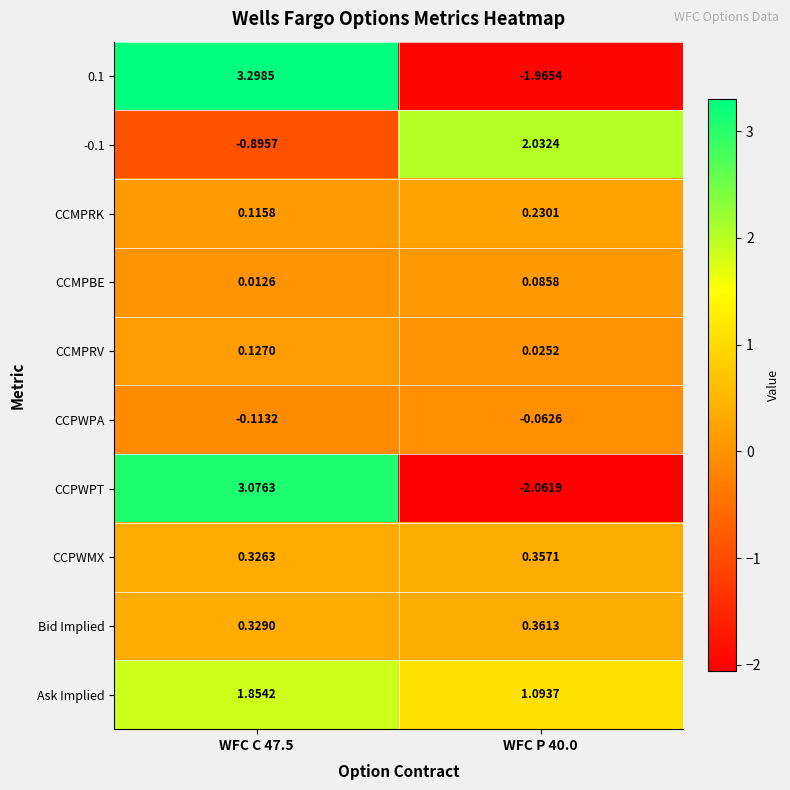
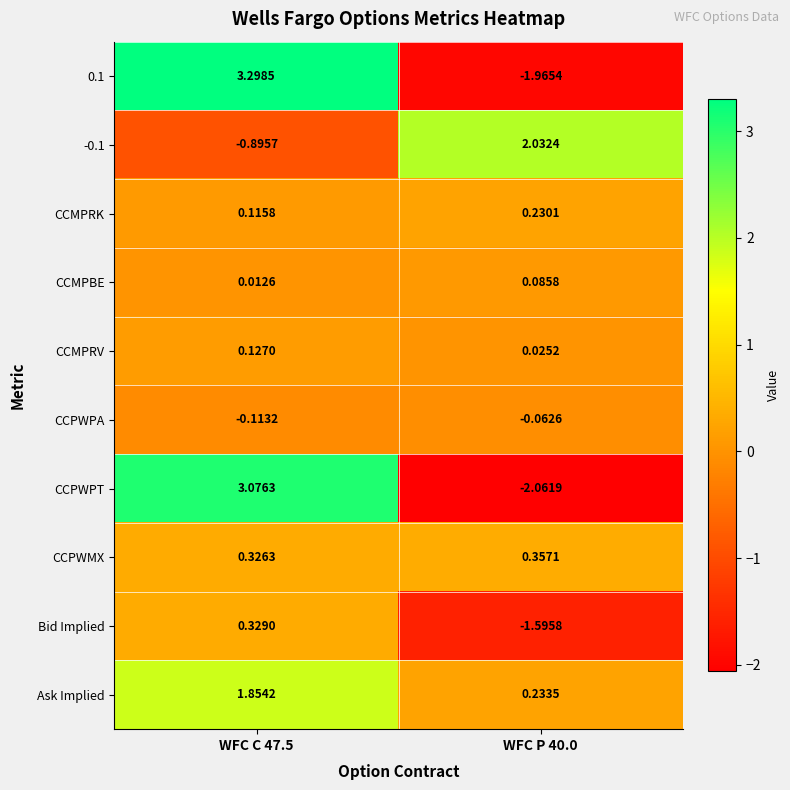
Bid Implied, WFC P 40.0: 0.3613 -> -1.5958
Ask Implied, WFC P 40.0: 1.0937 -> 0.2335
